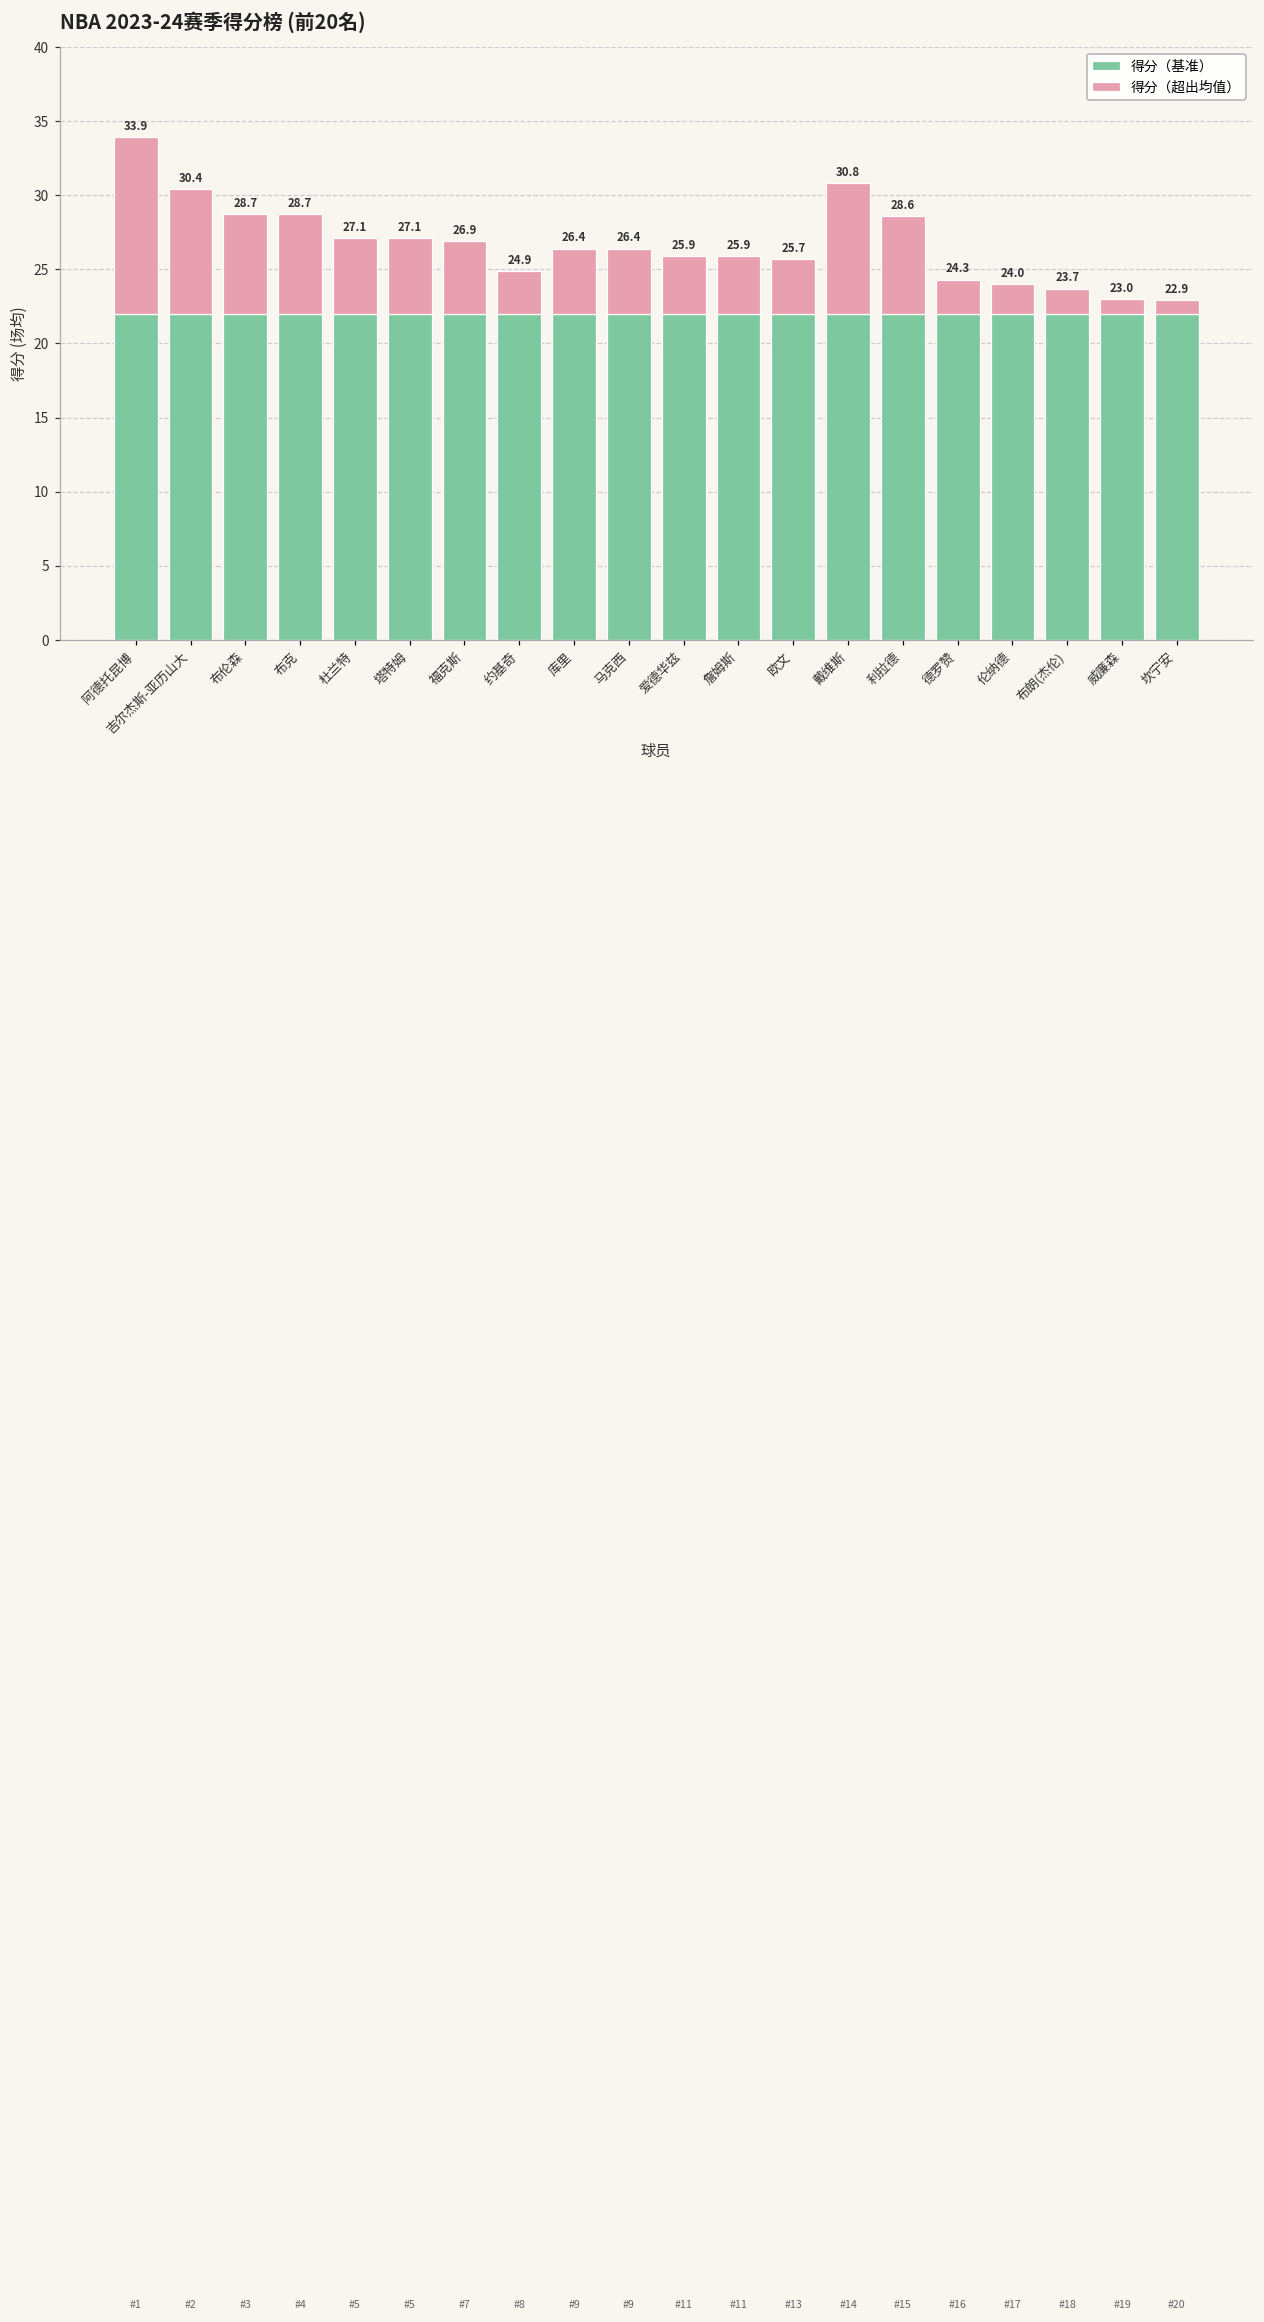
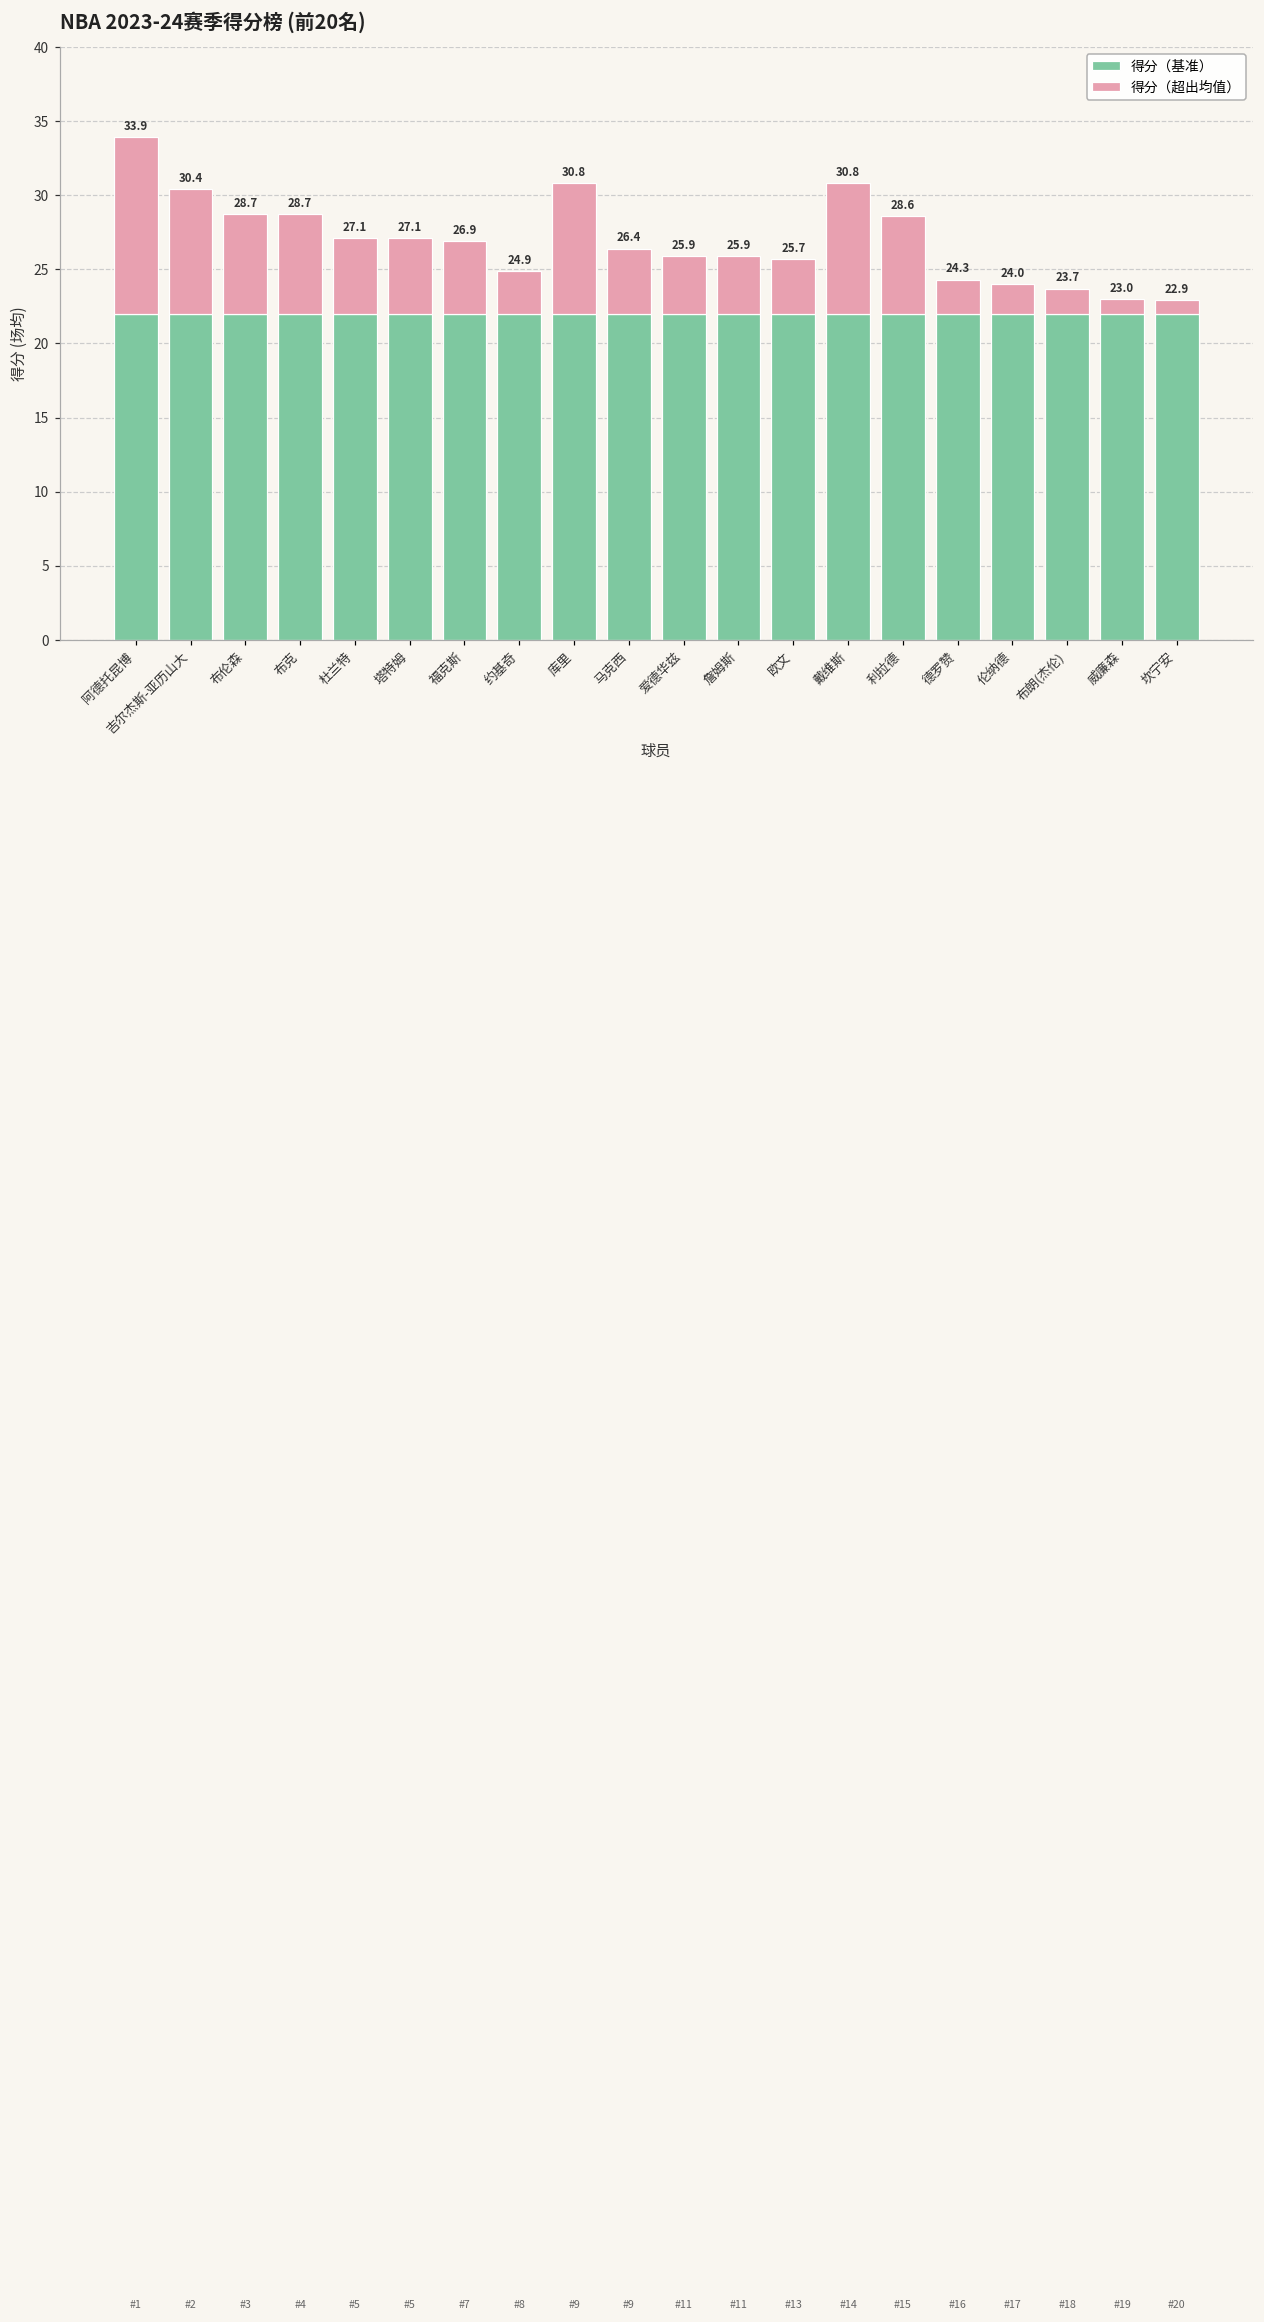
得分（超出均值）, 库里: 26.4 -> 30.8
